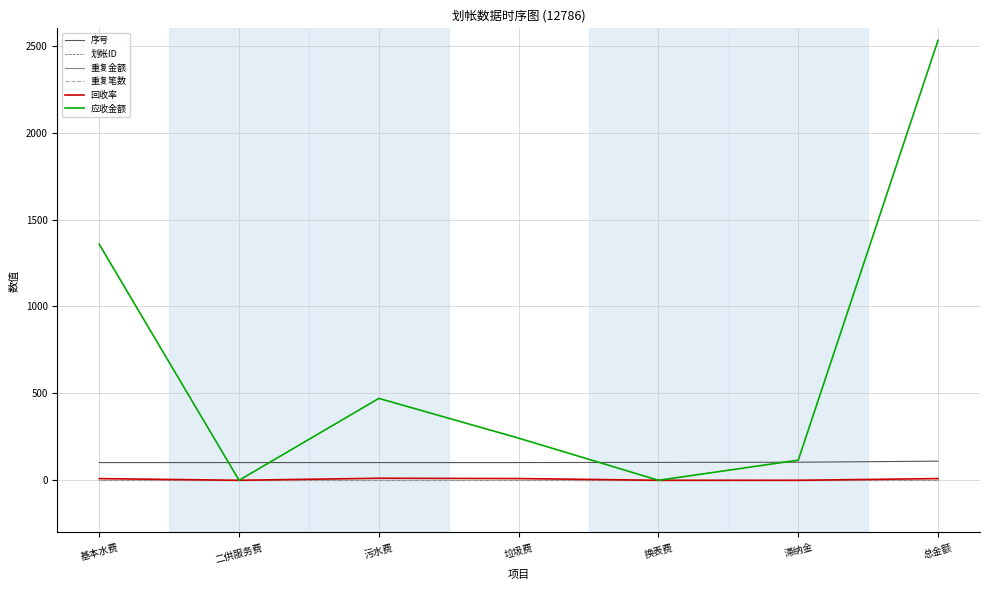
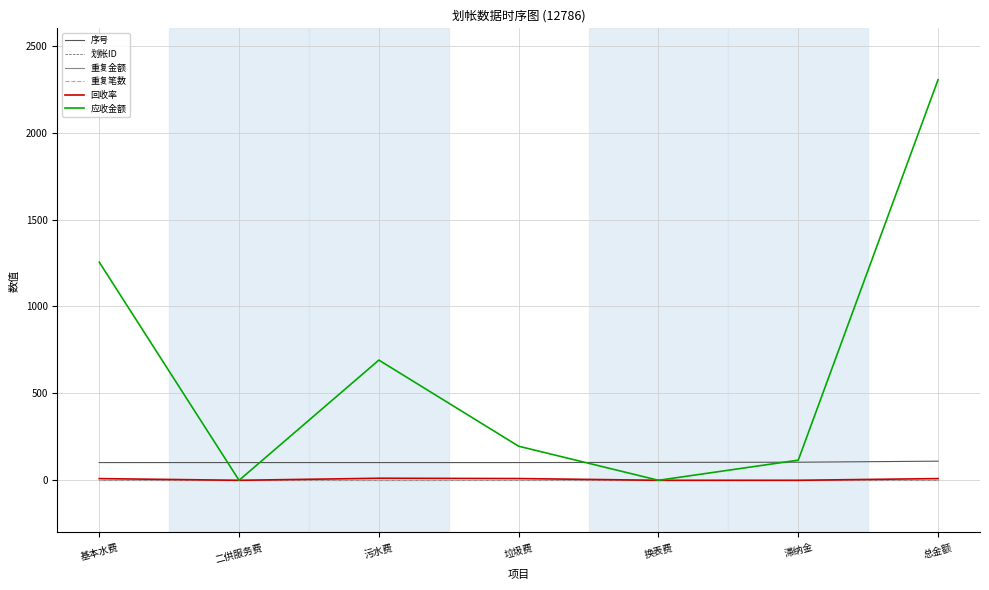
应收金额, 基本水费: 1360 -> 1250
应收金额, 污水费: 470 -> 690
应收金额, 垃圾费: 240 -> 200
应收金额, 总金额: 2530 -> 2300
